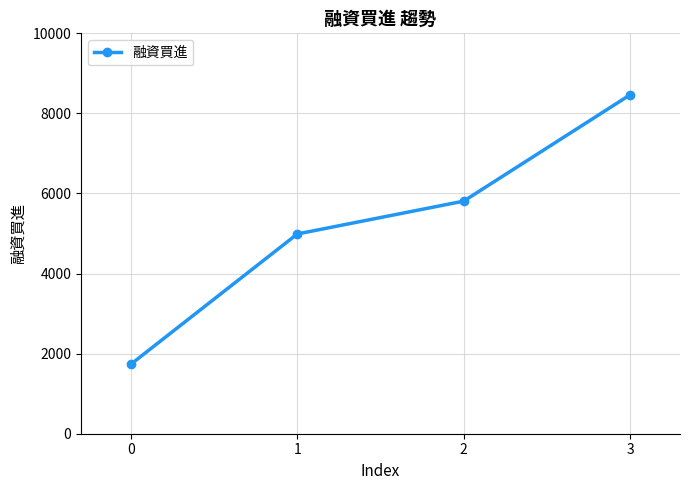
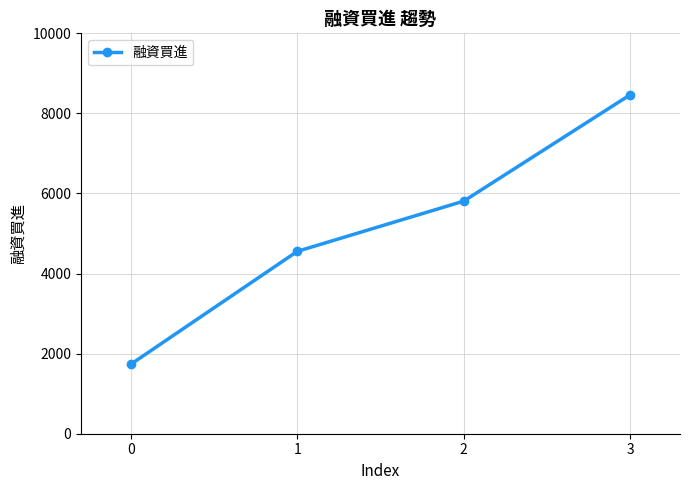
1: 5000 -> 4600
